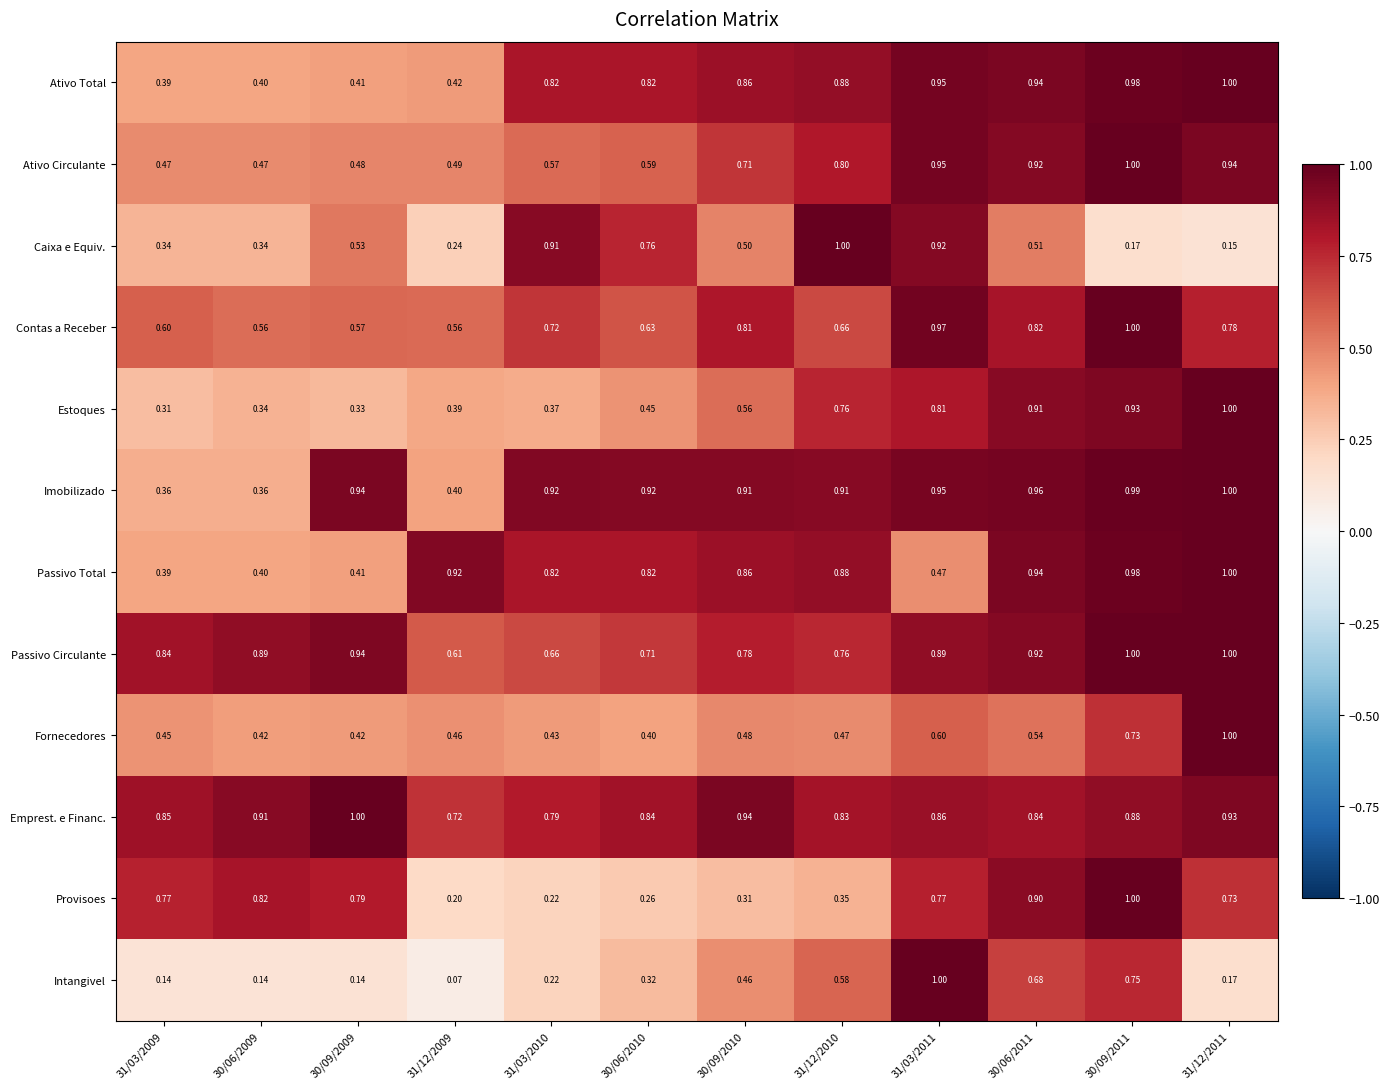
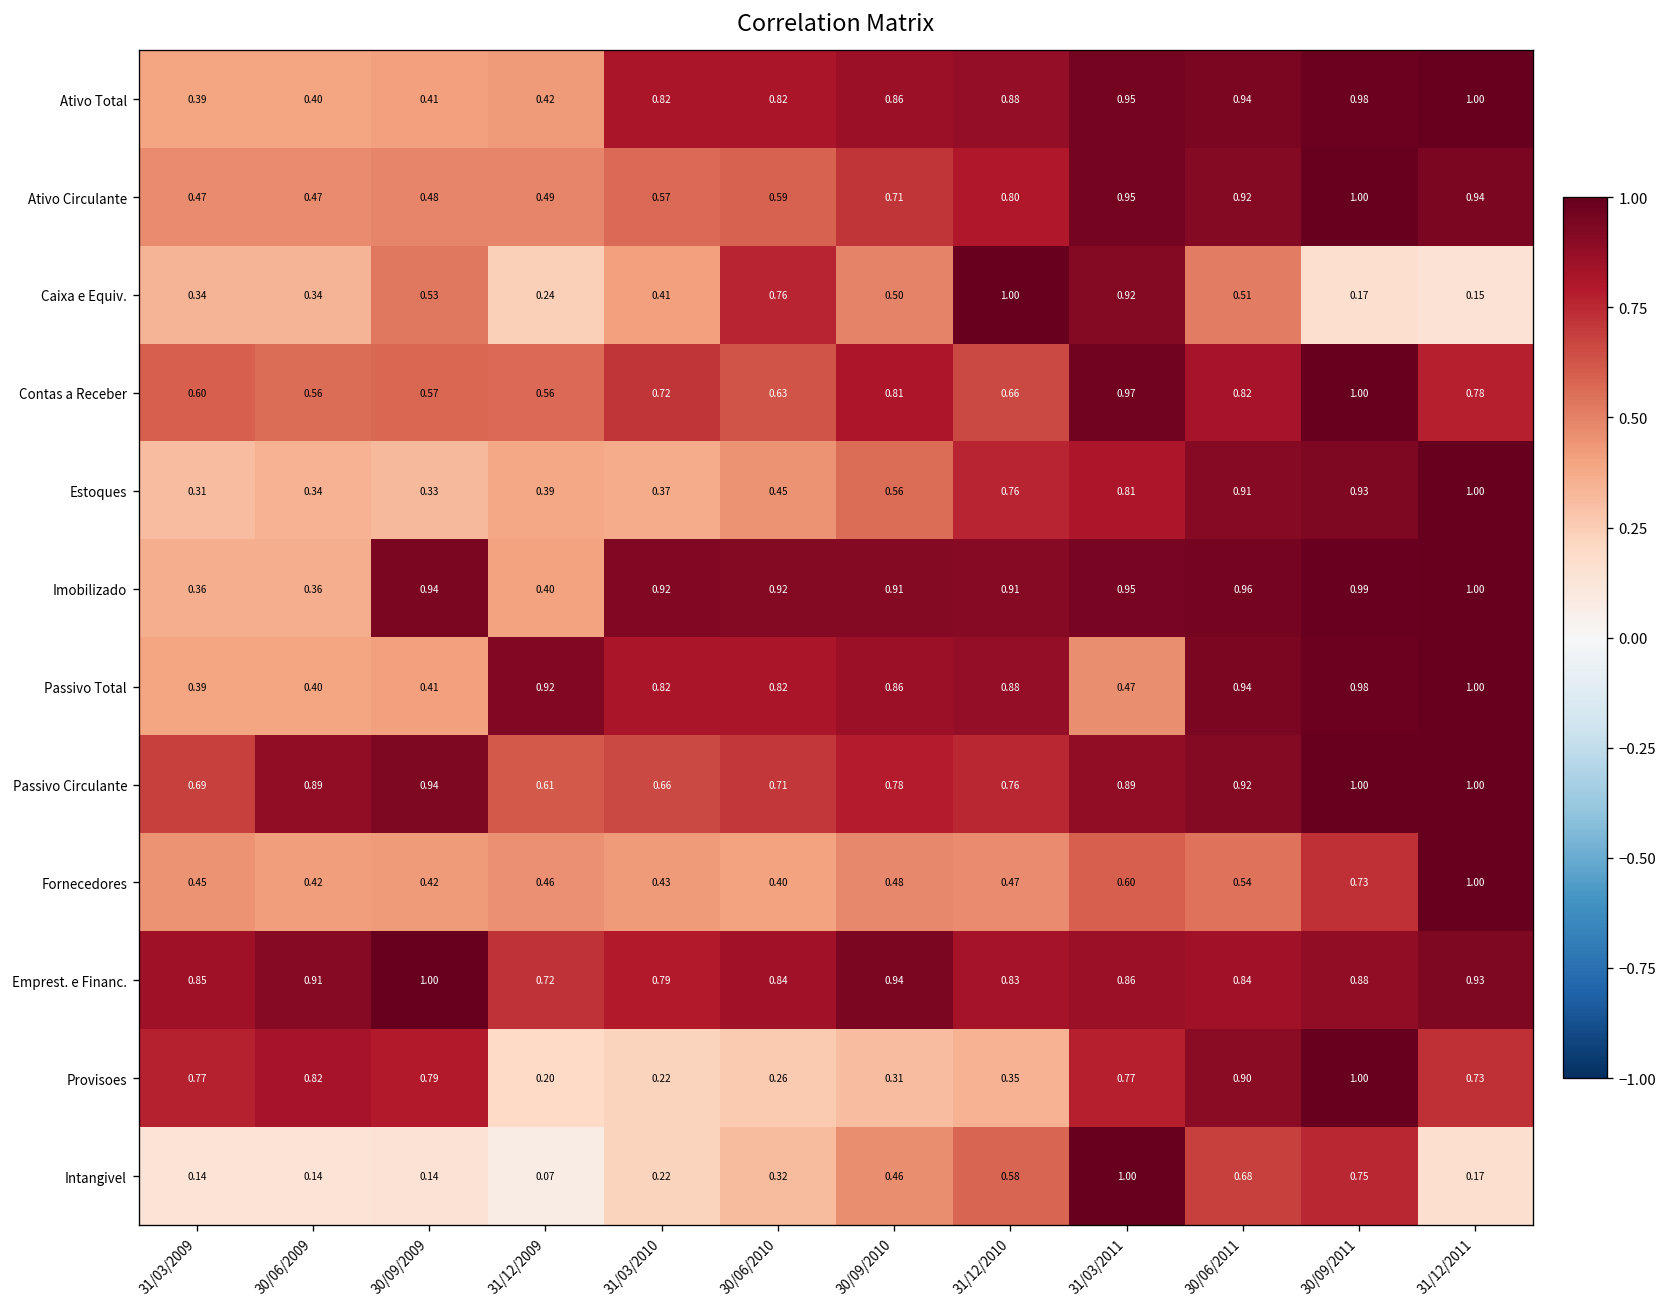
Caixa e Equiv., 31/03/2010: 0.91 -> 0.41
Passivo Circulante, 31/03/2009: 0.84 -> 0.69
